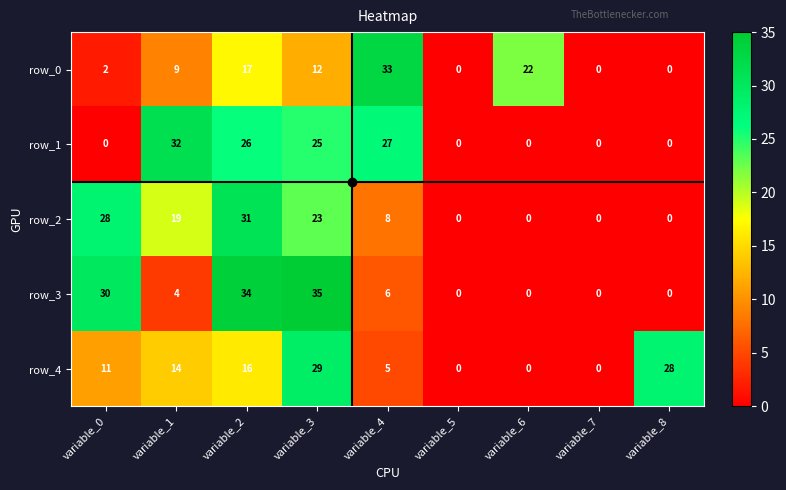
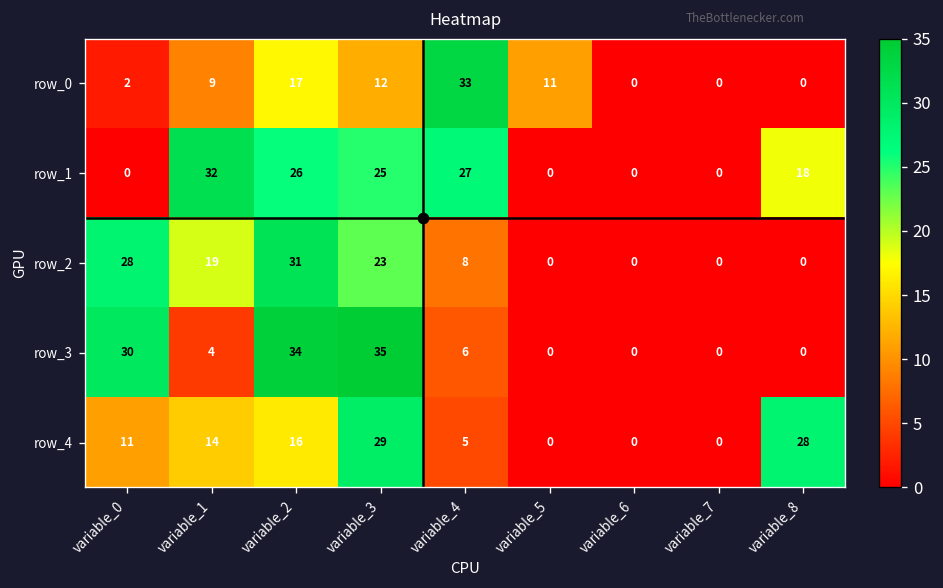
row_0, variable_5: 0 -> 11
row_0, variable_6: 22 -> 0
row_1, variable_8: 0 -> 18
